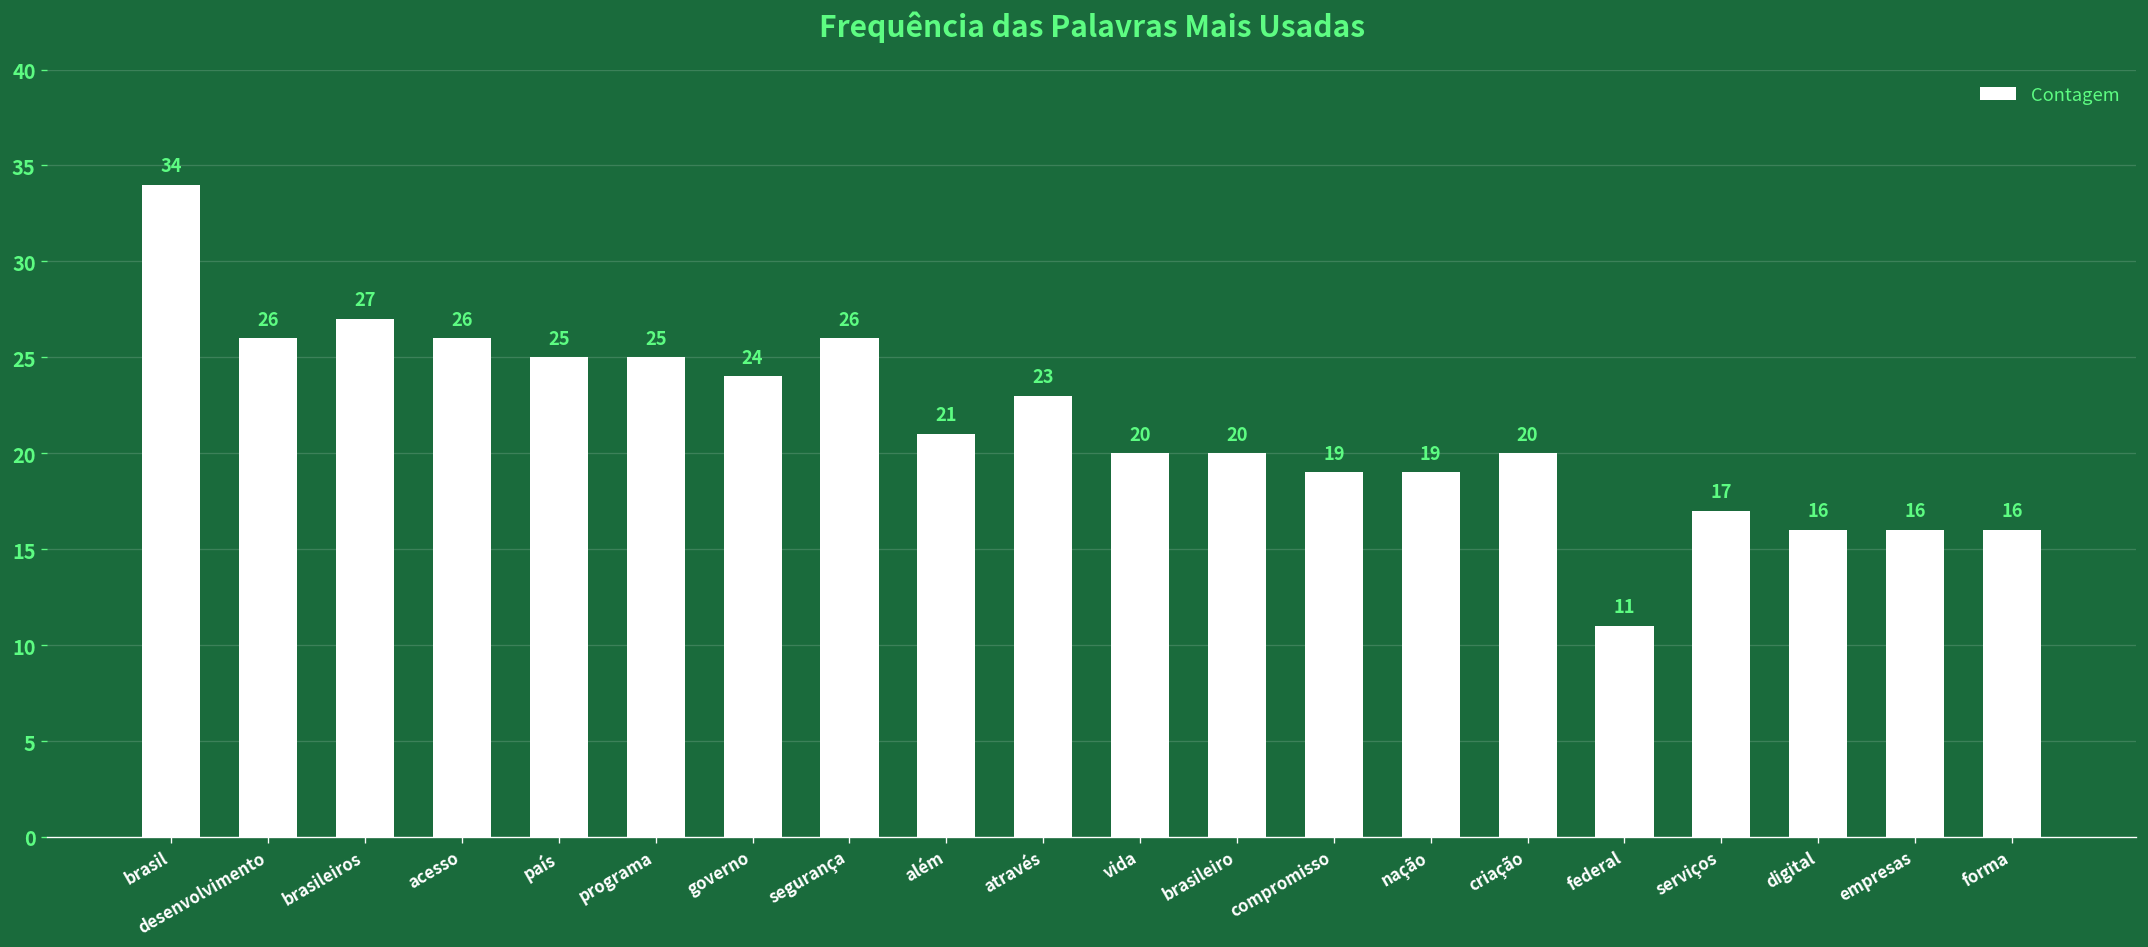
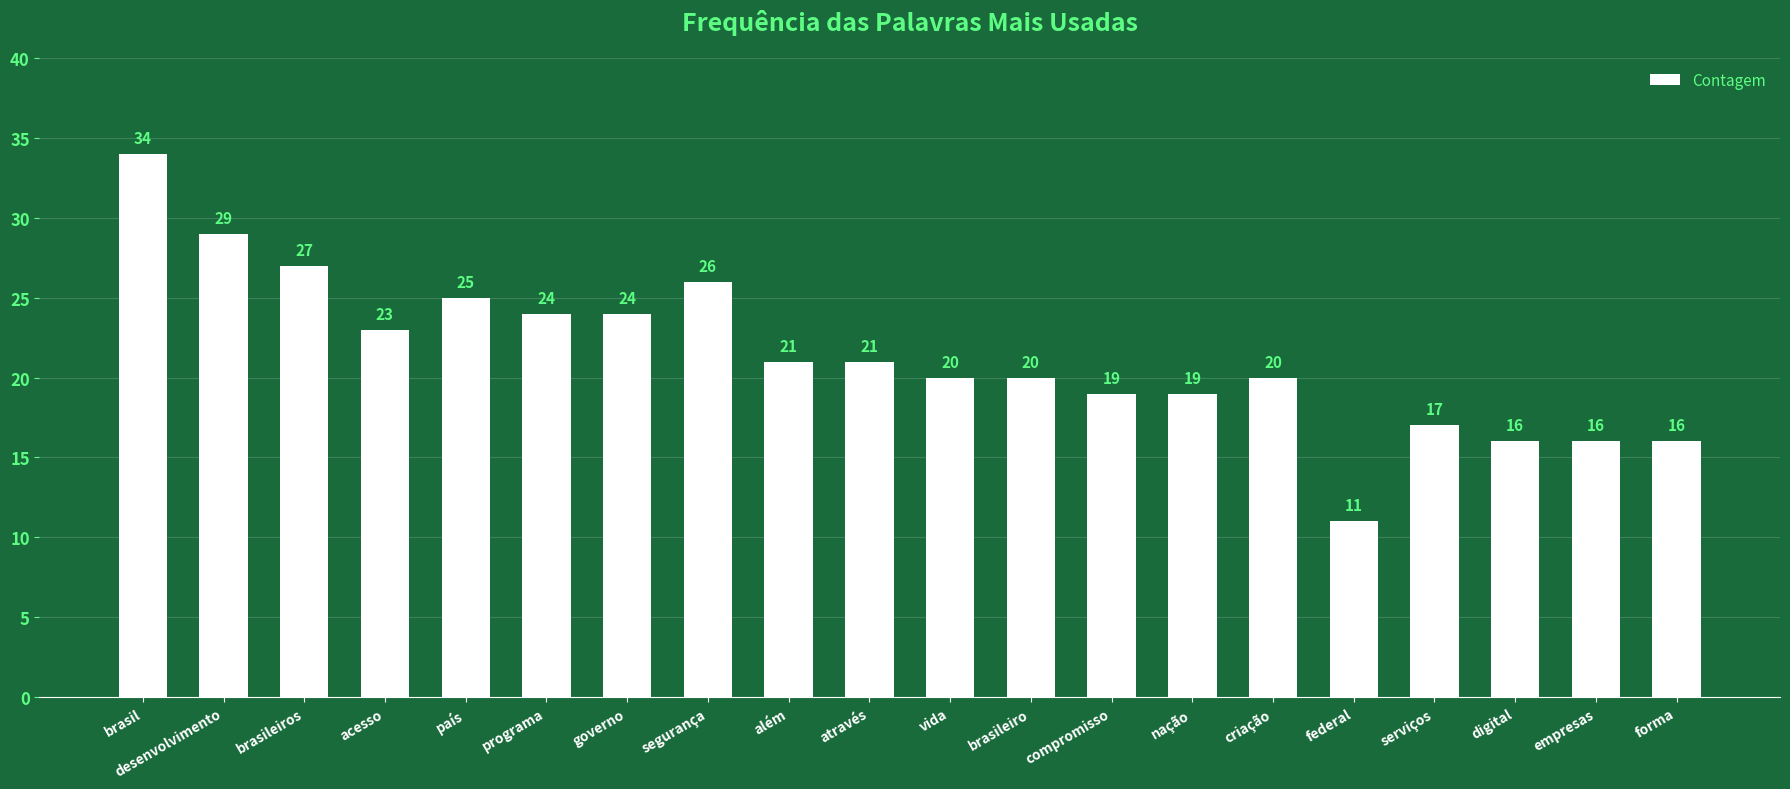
desenvolvimento: 26 -> 29
acesso: 26 -> 23
programa: 25 -> 24
através: 23 -> 21
